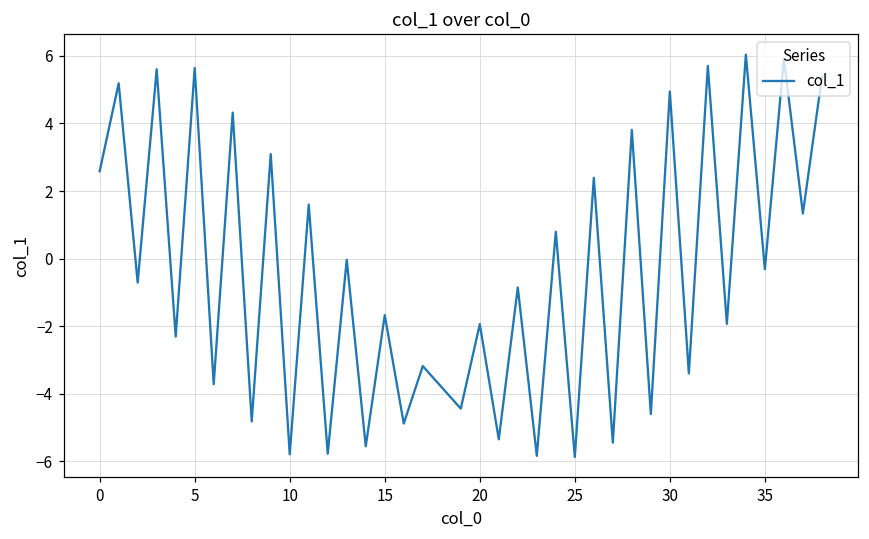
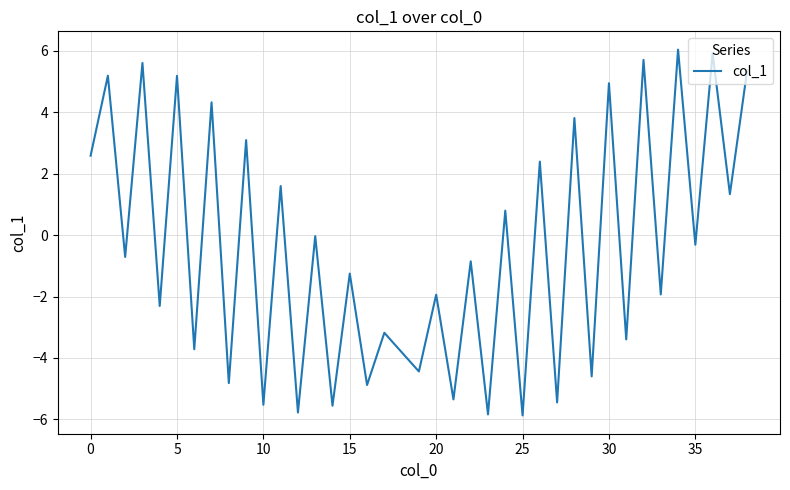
5: 5.6 -> 5.2
10: -5.8 -> -5.5
15: -1.7 -> -1.3
